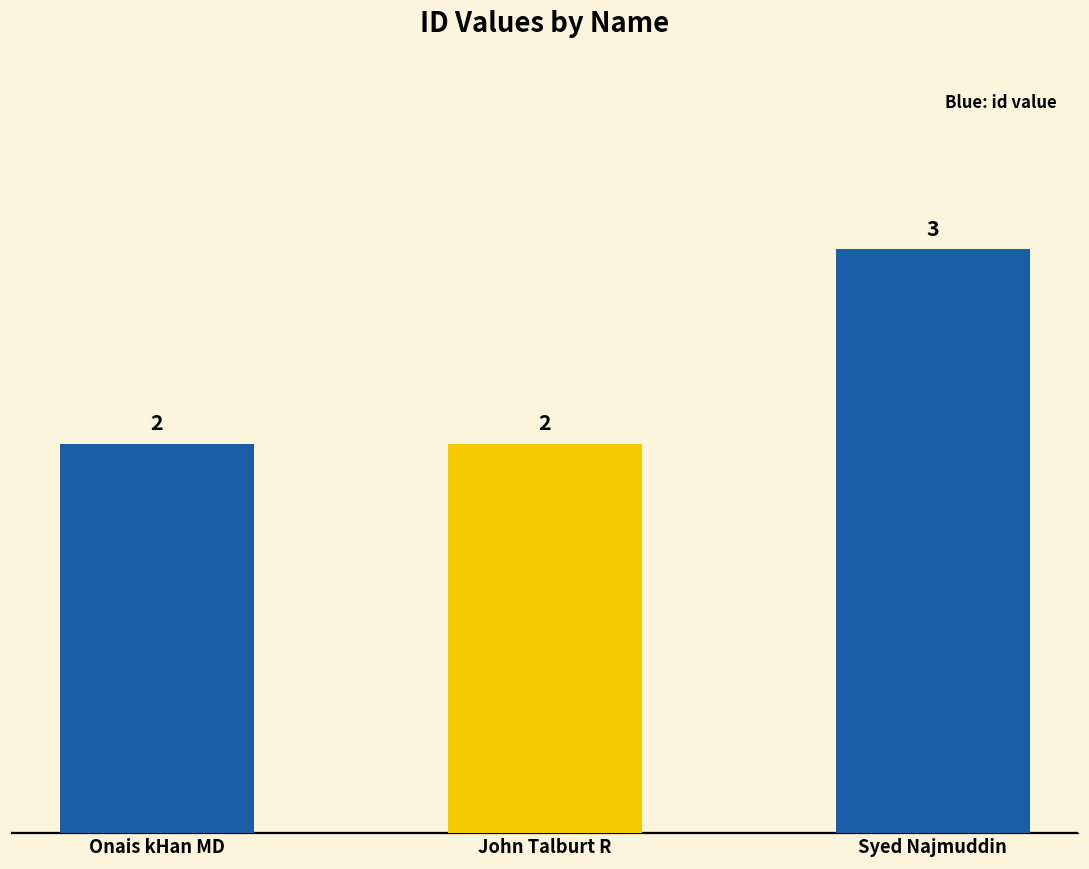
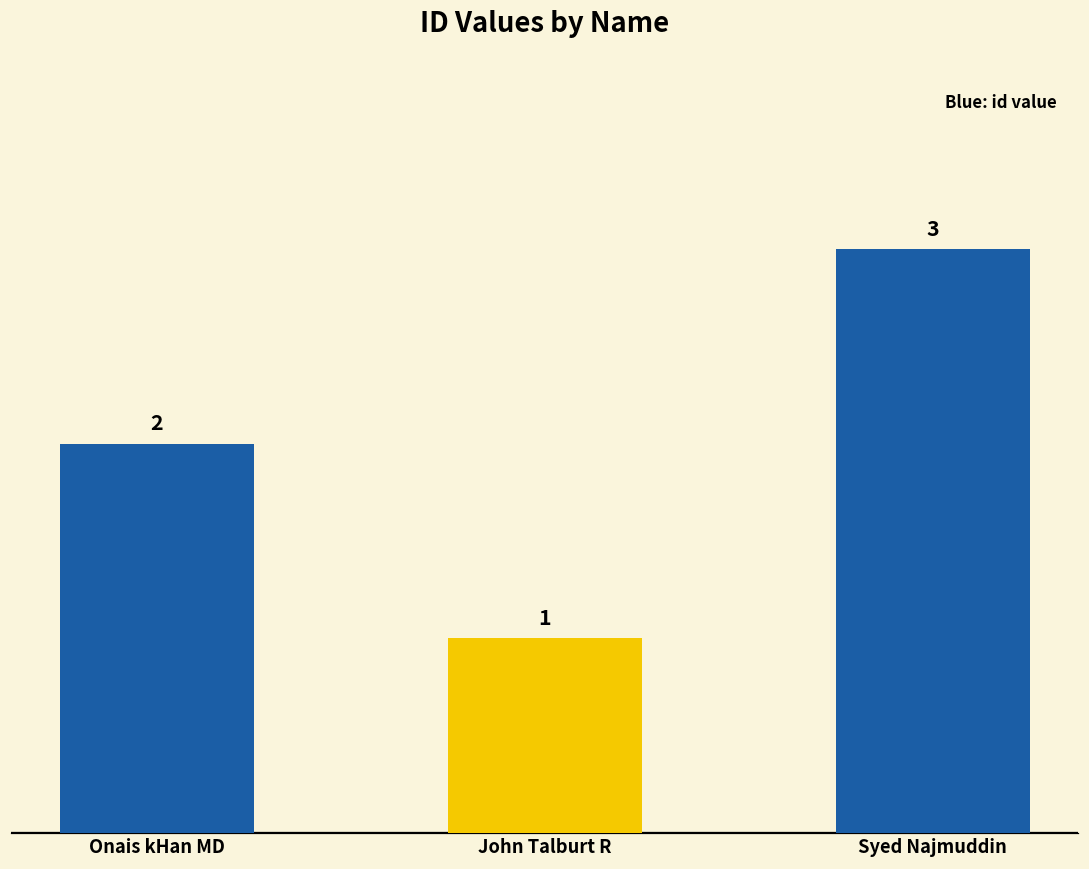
John Talburt R: 2 -> 1
